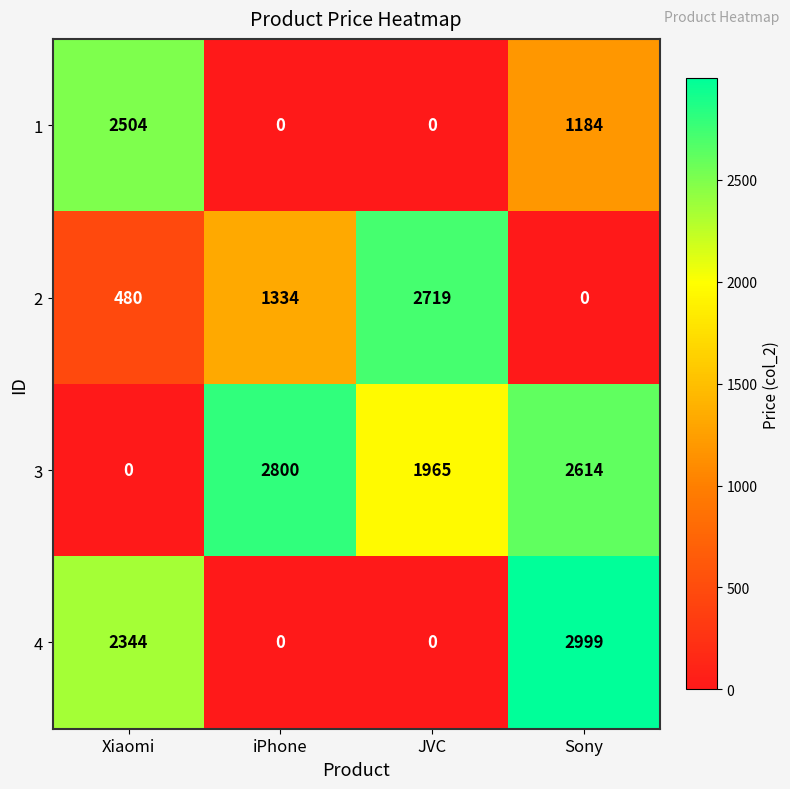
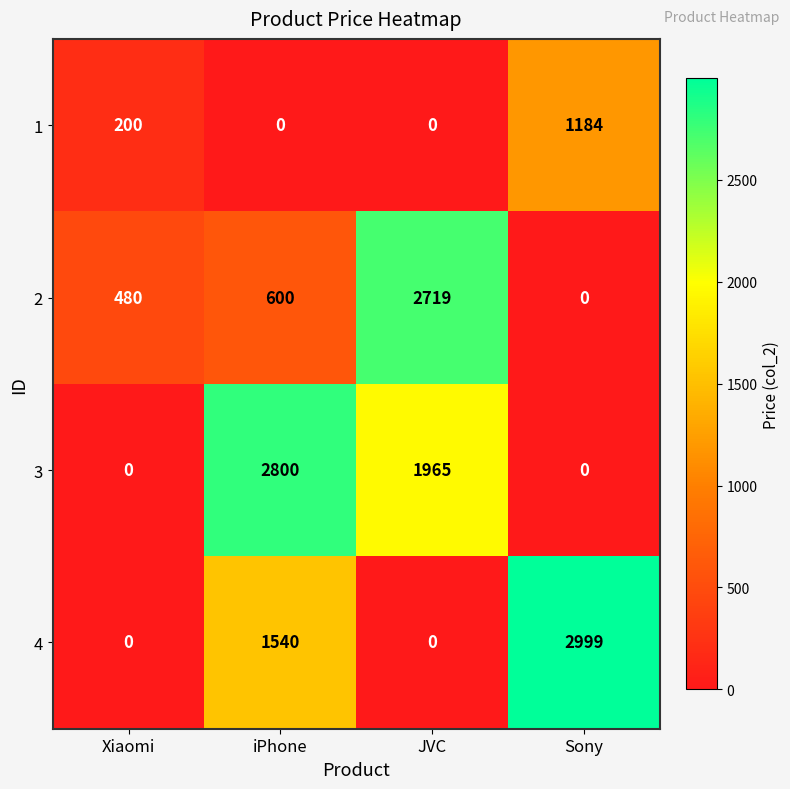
1, Xiaomi: 2504 -> 200
2, iPhone: 1334 -> 600
3, Sony: 2614 -> 0
4, Xiaomi: 2344 -> 0
4, iPhone: 0 -> 1540
